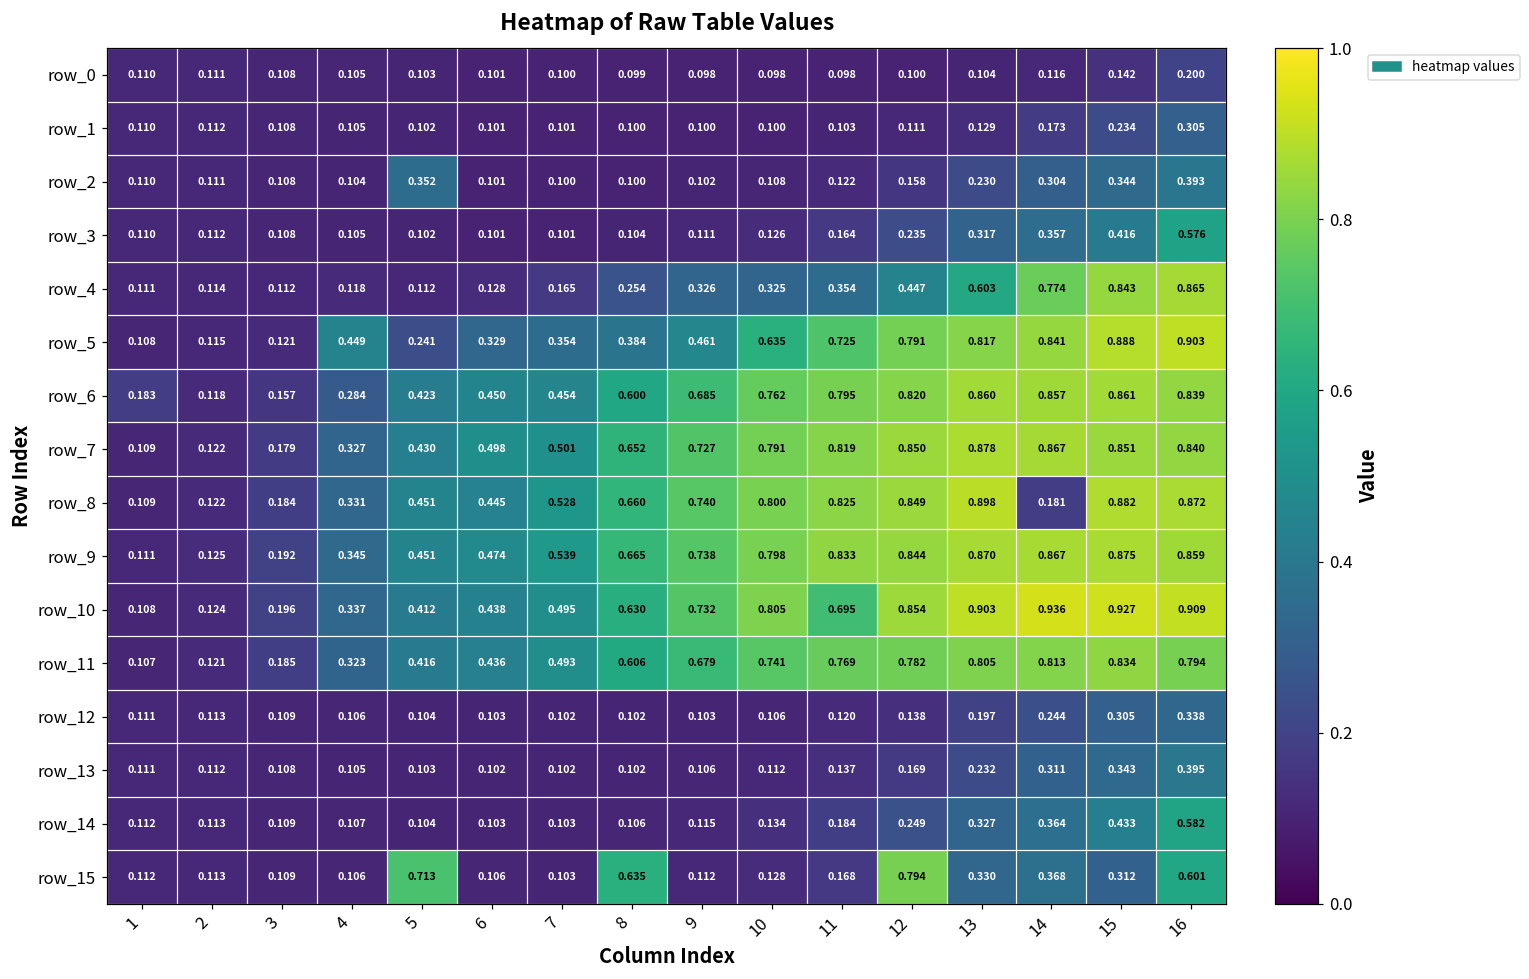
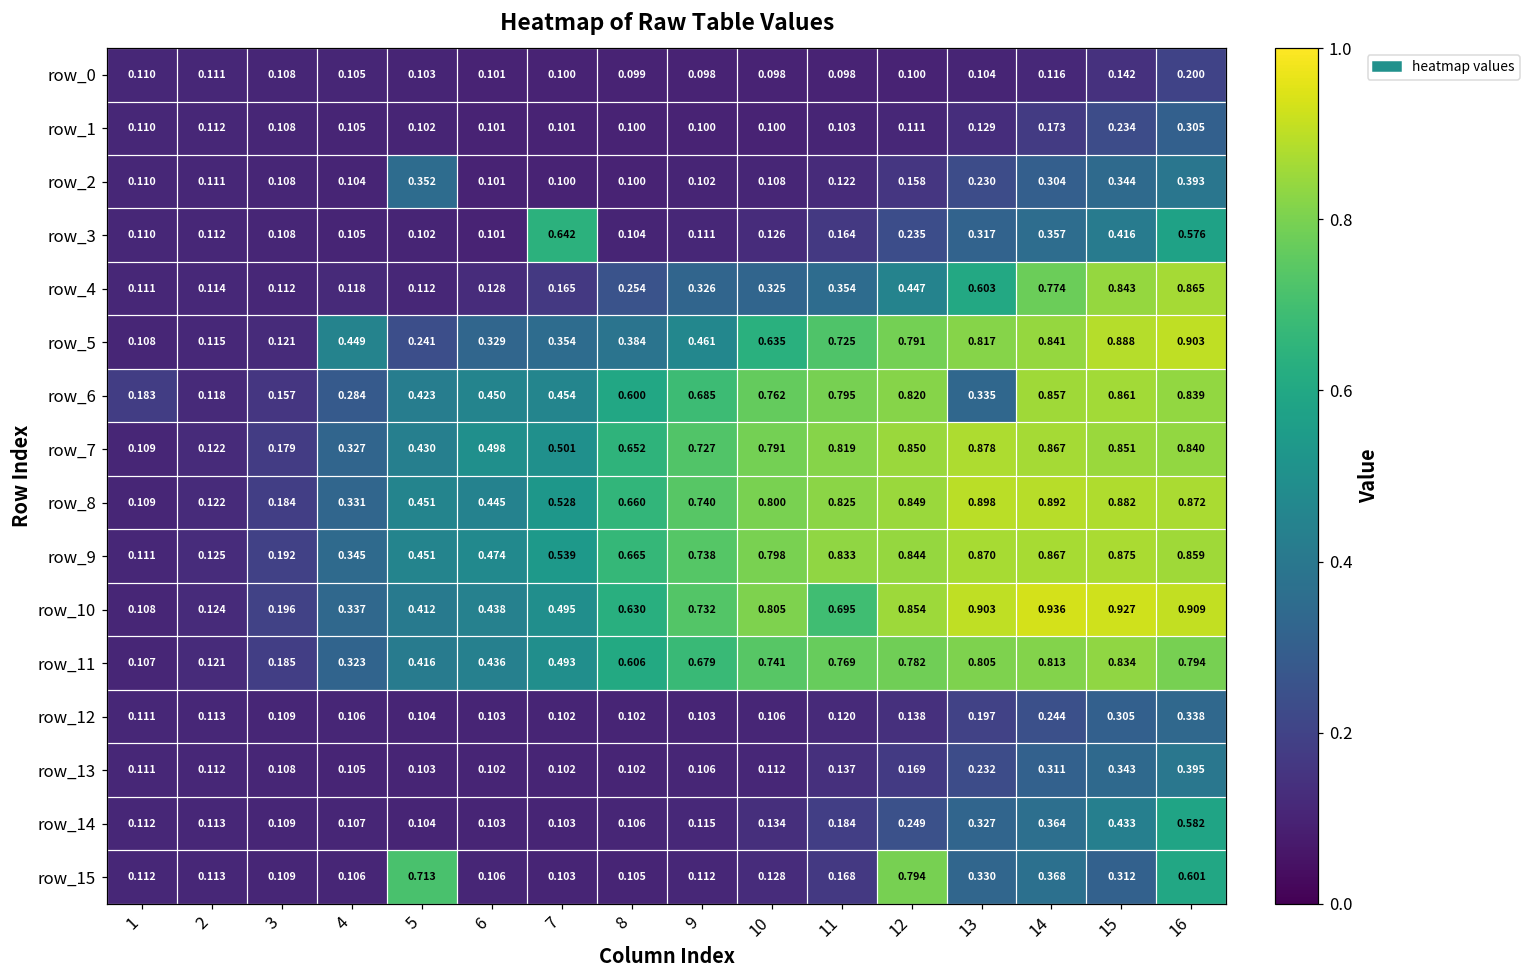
row_3, 7: 0.101 -> 0.642
row_6, 13: 0.860 -> 0.335
row_8, 14: 0.181 -> 0.892
row_15, 8: 0.635 -> 0.105
